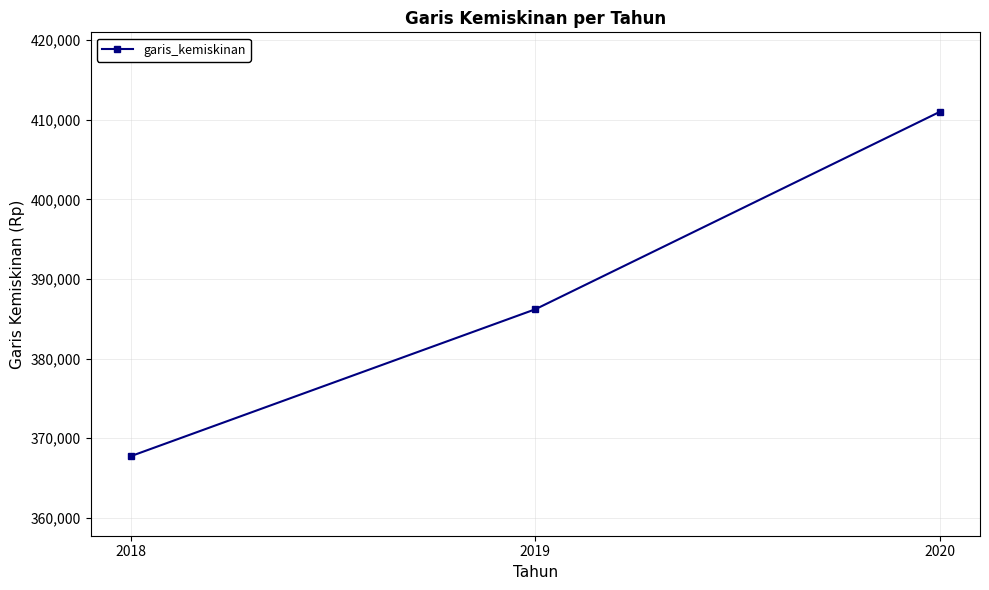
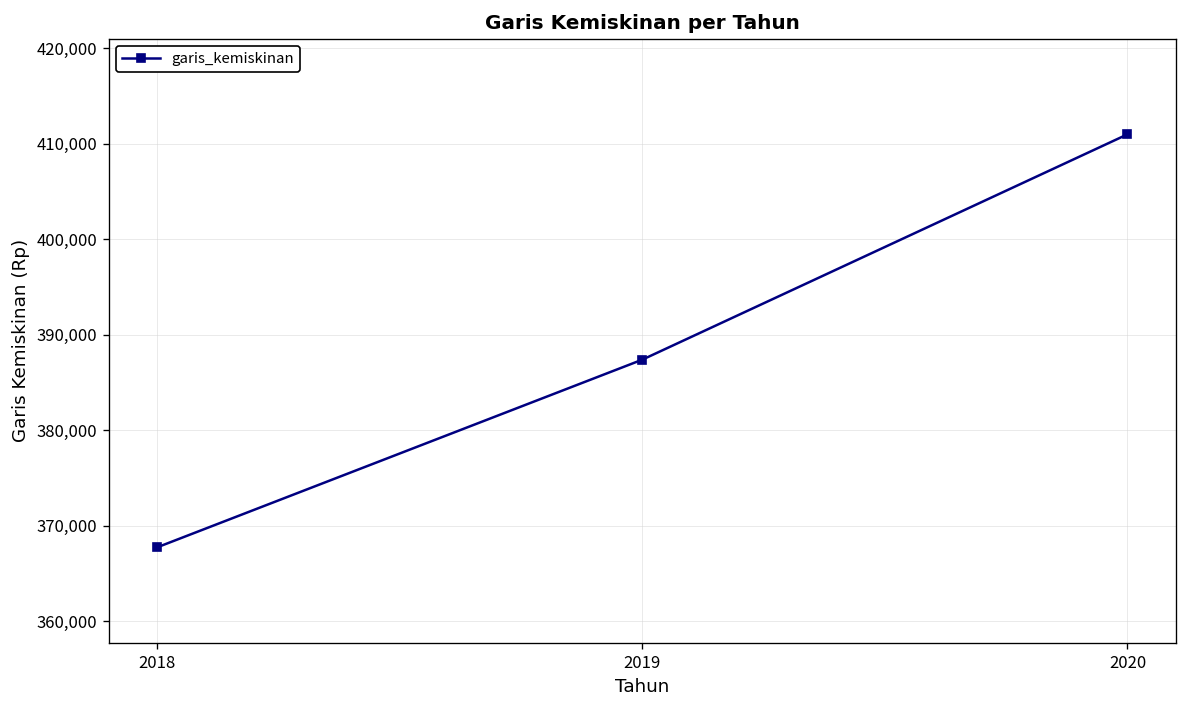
2019: 386,000 -> 387,000
